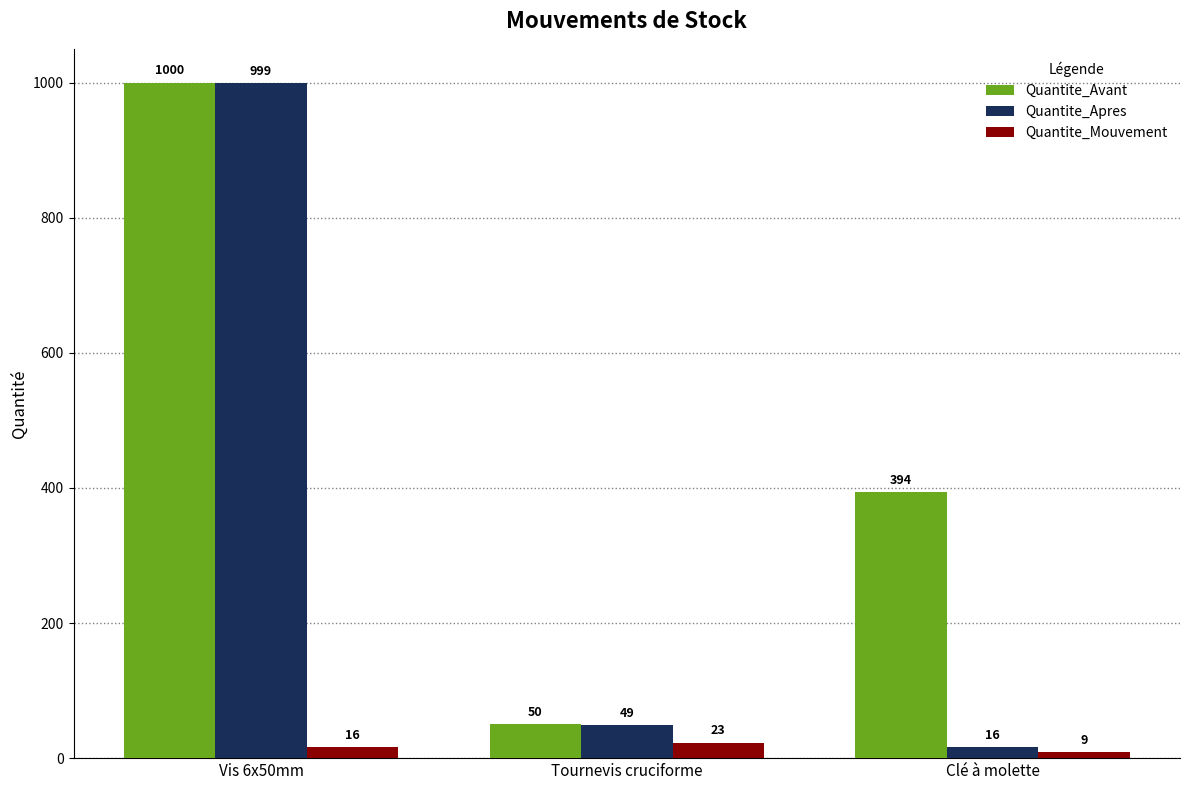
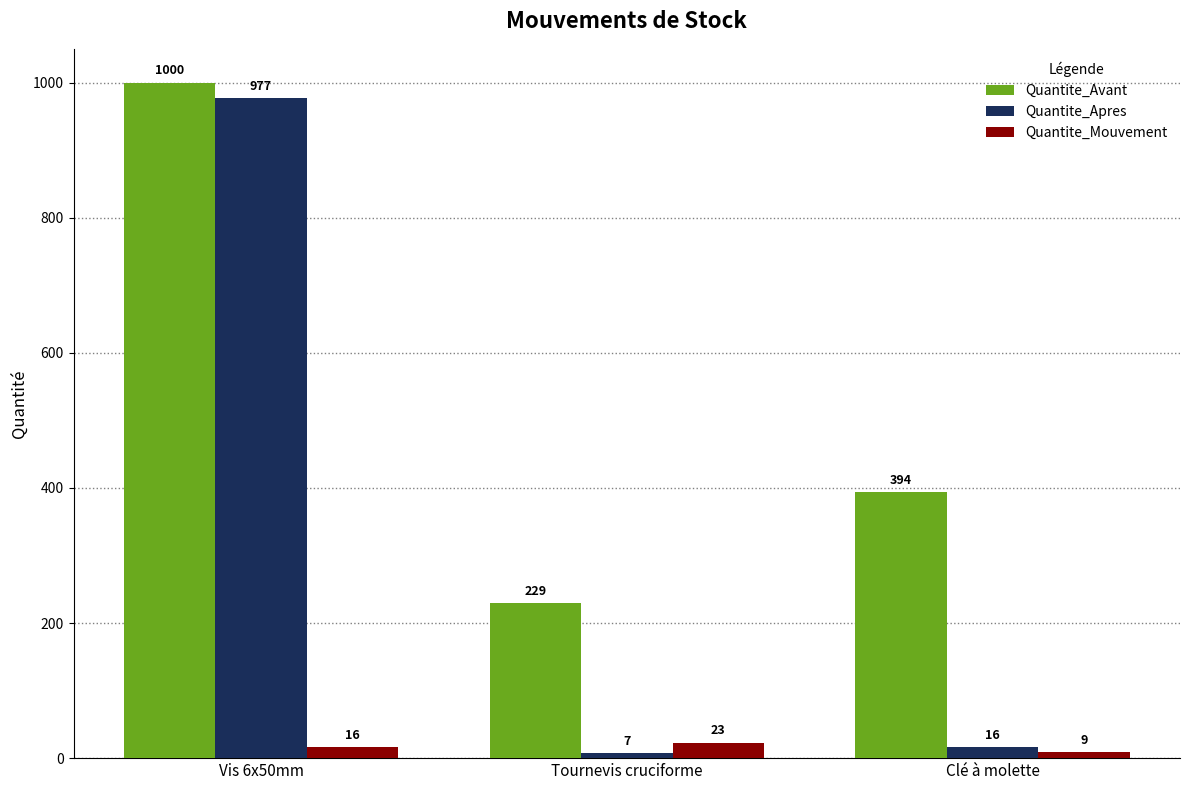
Quantite_Apres, Vis 6x50mm: 999 -> 977
Quantite_Avant, Tournevis cruciforme: 50 -> 229
Quantite_Apres, Tournevis cruciforme: 49 -> 7
